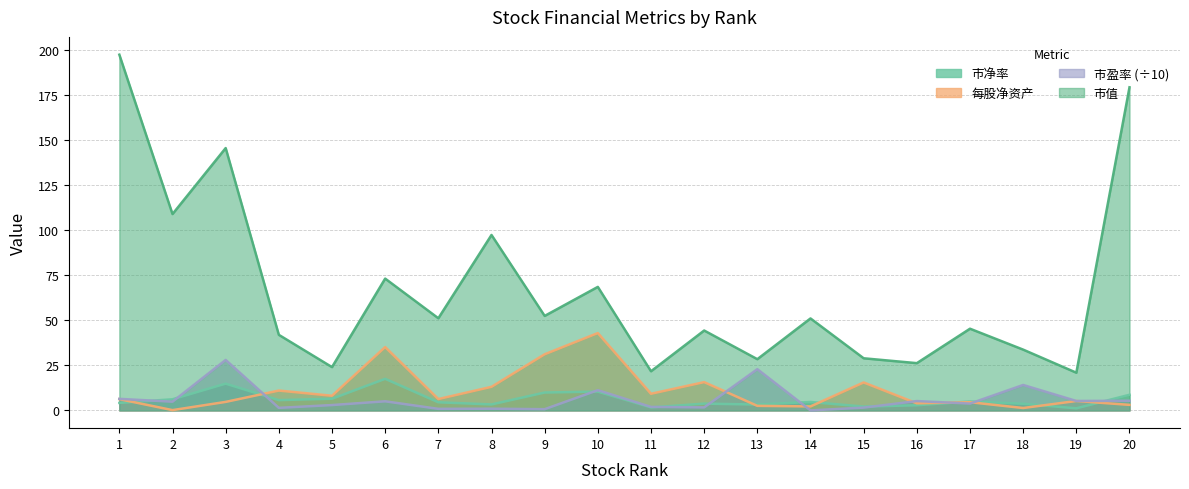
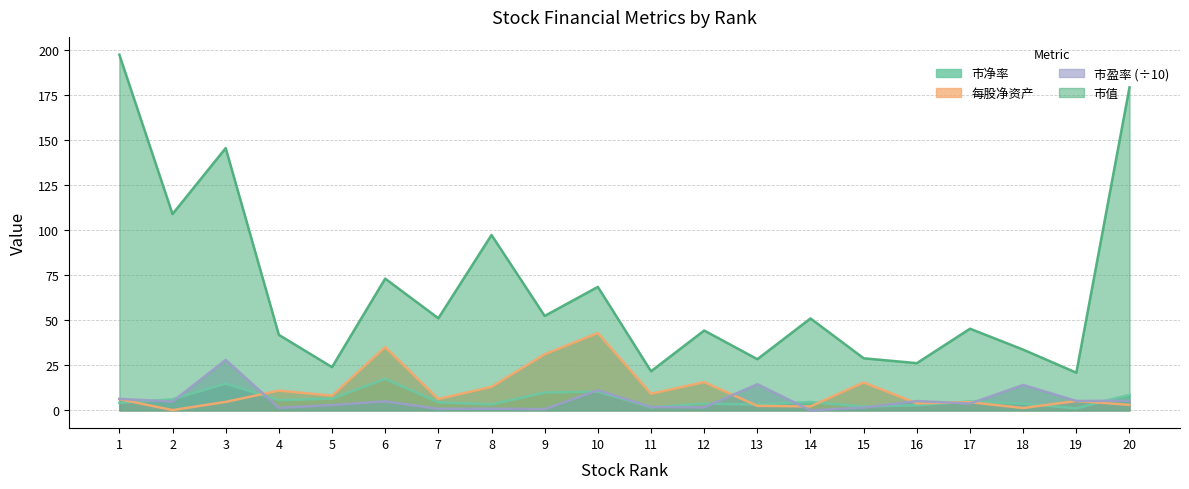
市盈率 (÷10), 13: 23 -> 15
